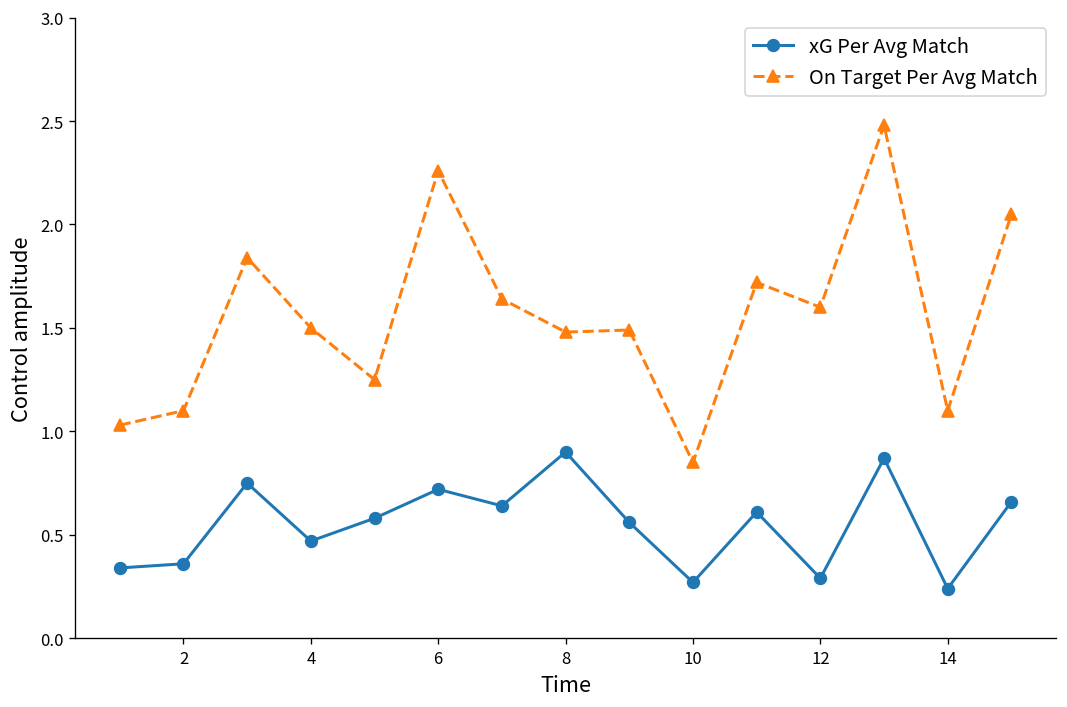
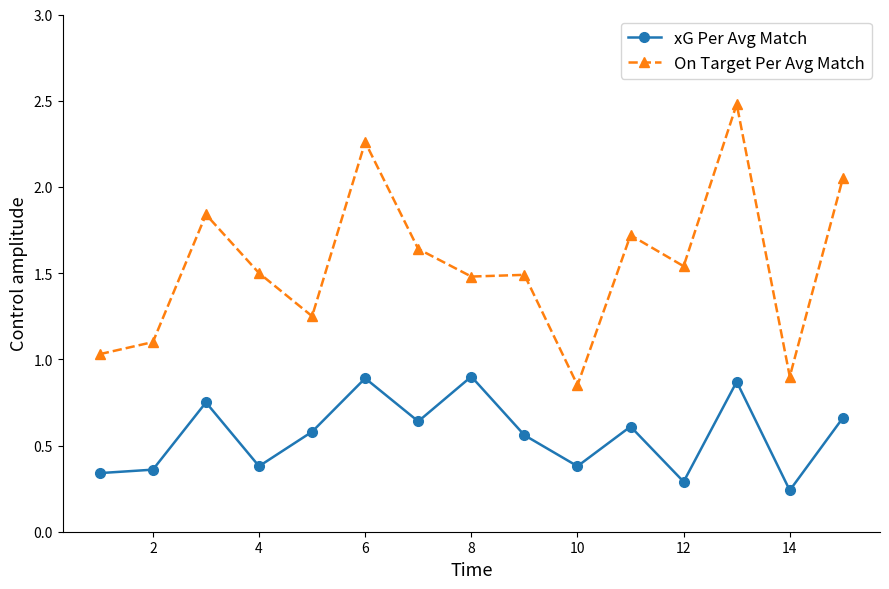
xG Per Avg Match, 4: 0.47 -> 0.38
xG Per Avg Match, 6: 0.72 -> 0.89
xG Per Avg Match, 10: 0.27 -> 0.38
On Target Per Avg Match, 12: 1.60 -> 1.54
On Target Per Avg Match, 14: 1.1 -> 0.9
